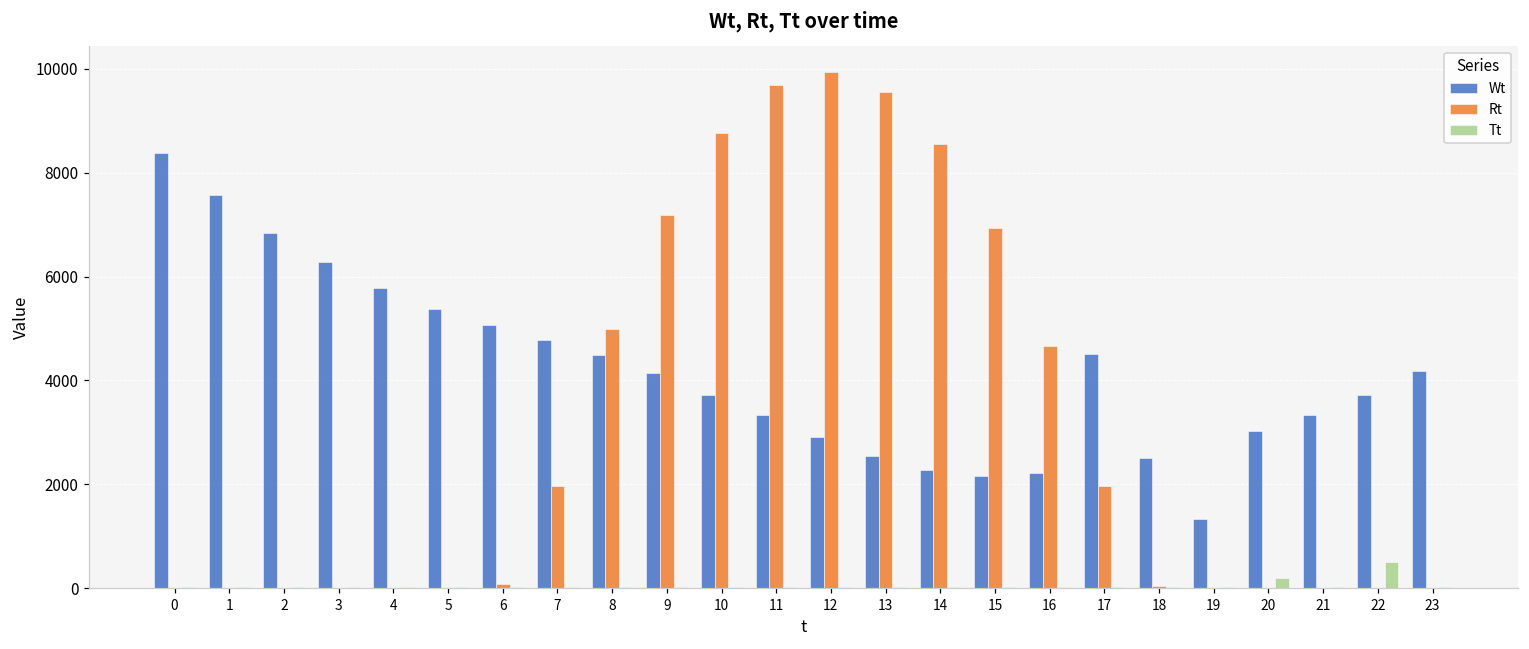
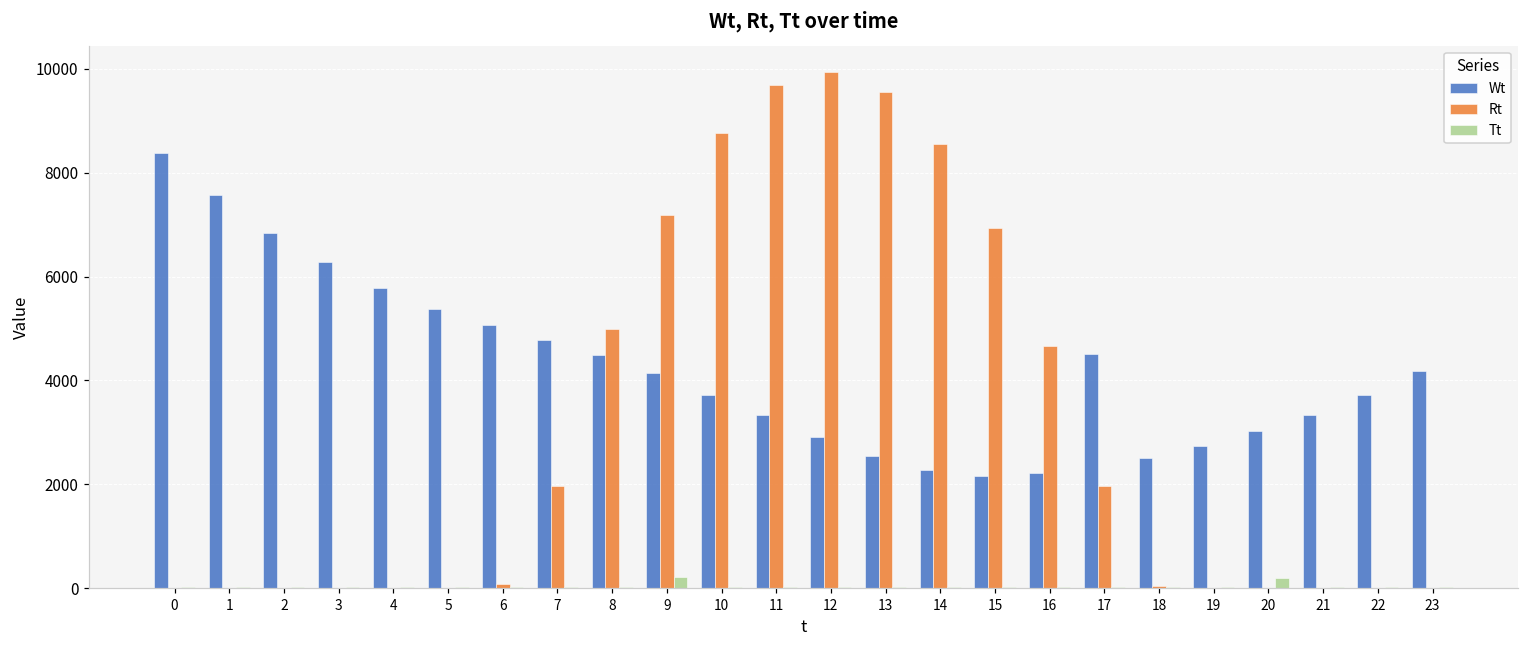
Tt, 9: 0 -> 200
Wt, 19: 1300 -> 2700
Tt, 22: 500 -> 0
